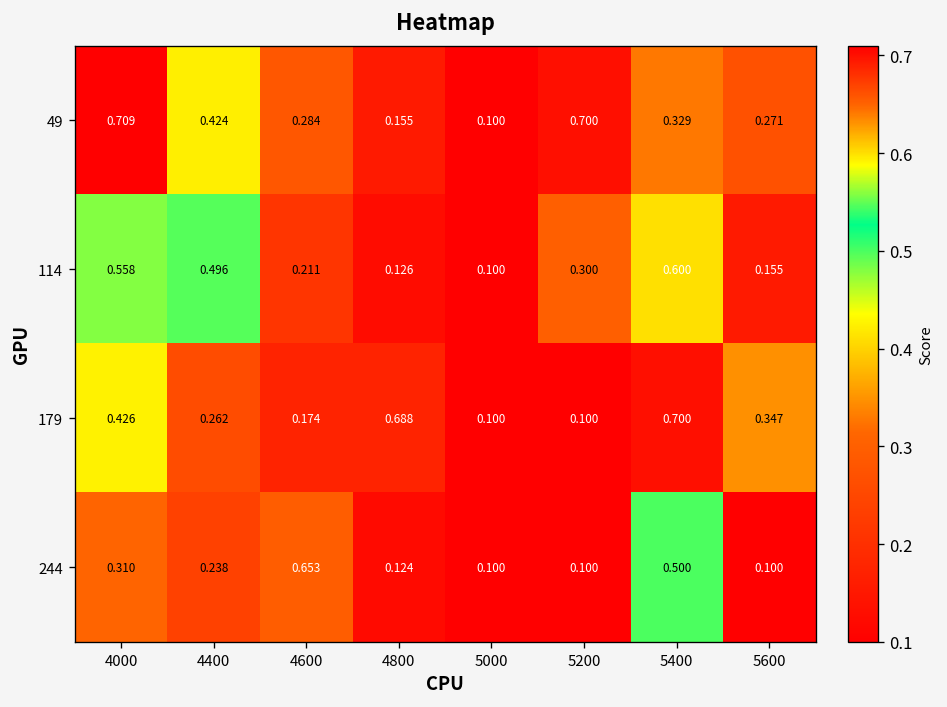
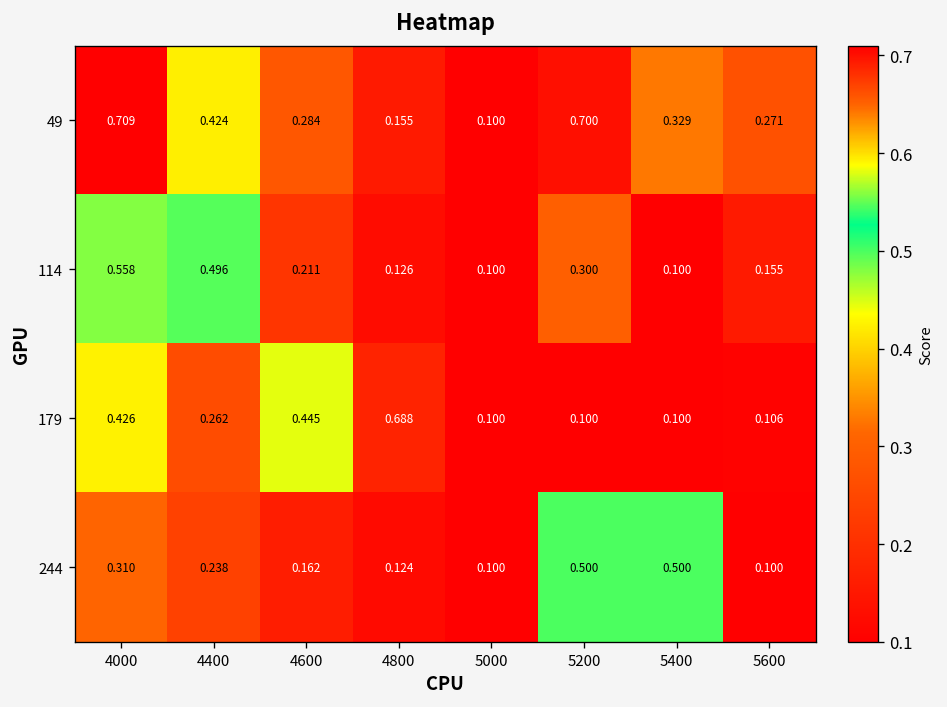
114, 5400: 0.600 -> 0.100
179, 4600: 0.174 -> 0.445
179, 5400: 0.700 -> 0.100
179, 5600: 0.347 -> 0.106
244, 4600: 0.653 -> 0.162
244, 5200: 0.100 -> 0.500
